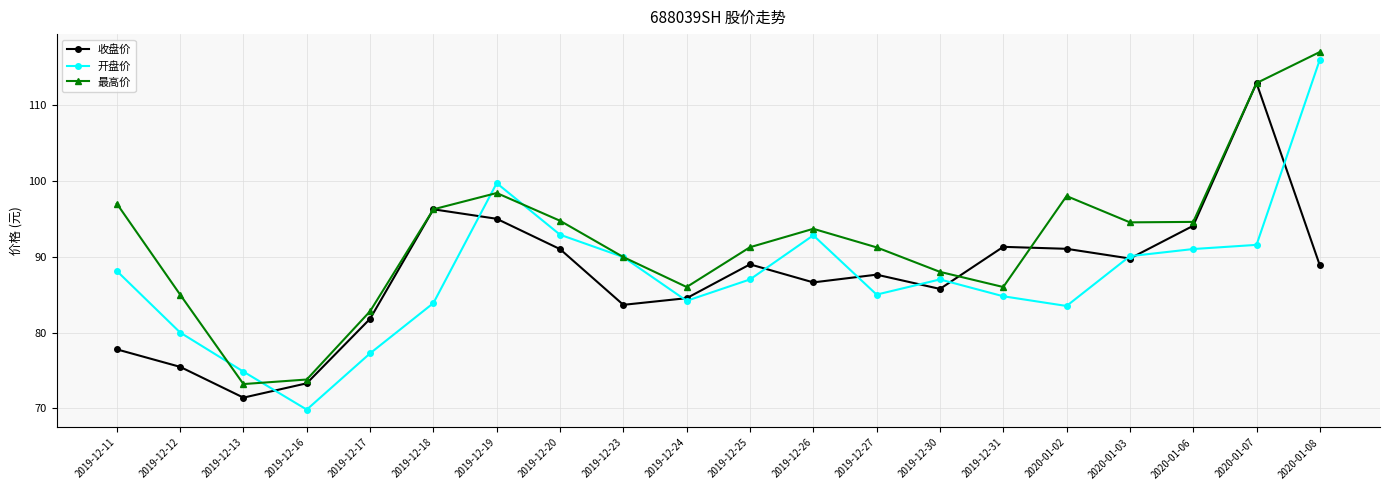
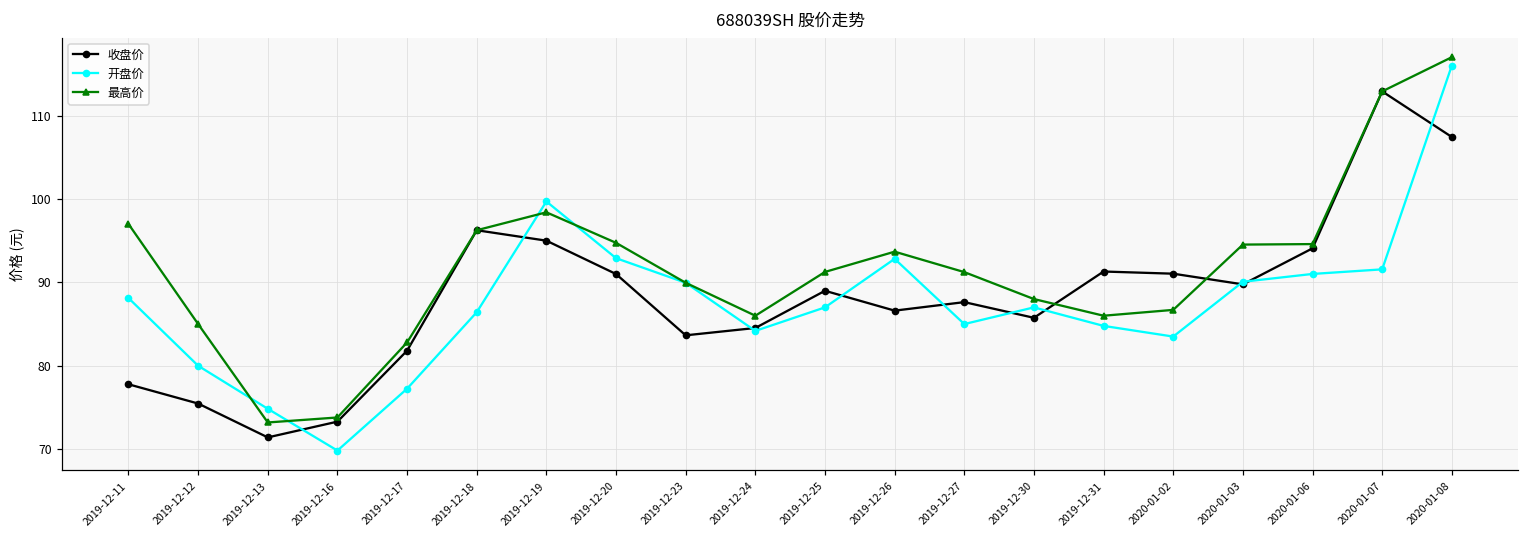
开盘价, 2019-12-18: 84 -> 86
最高价, 2020-01-02: 98 -> 87
收盘价, 2020-01-08: 89 -> 107
